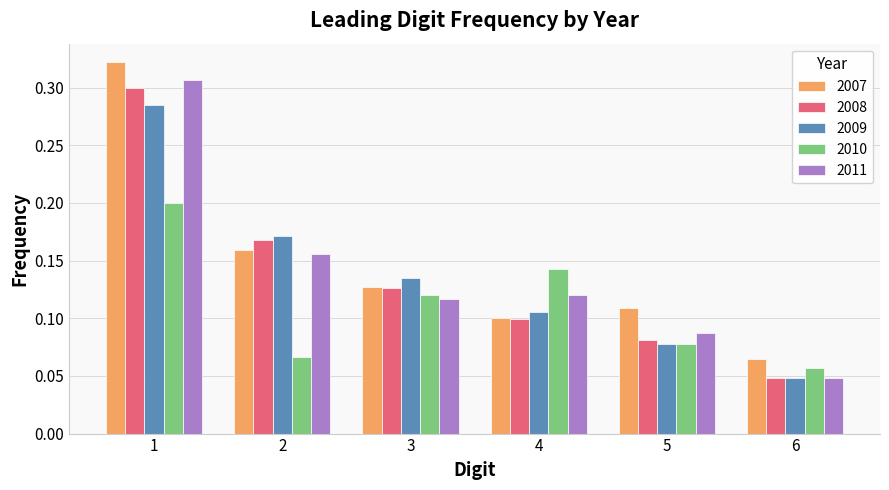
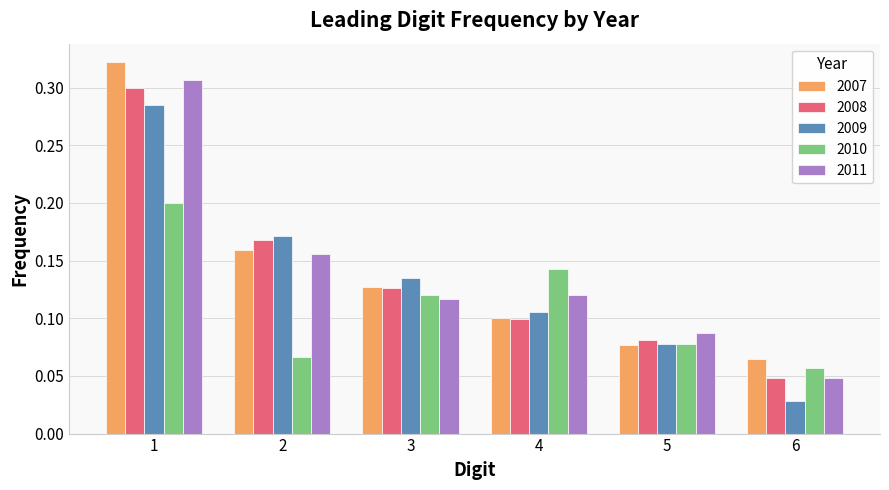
2007, 5: 0.109 -> 0.077
2009, 6: 0.048 -> 0.028
